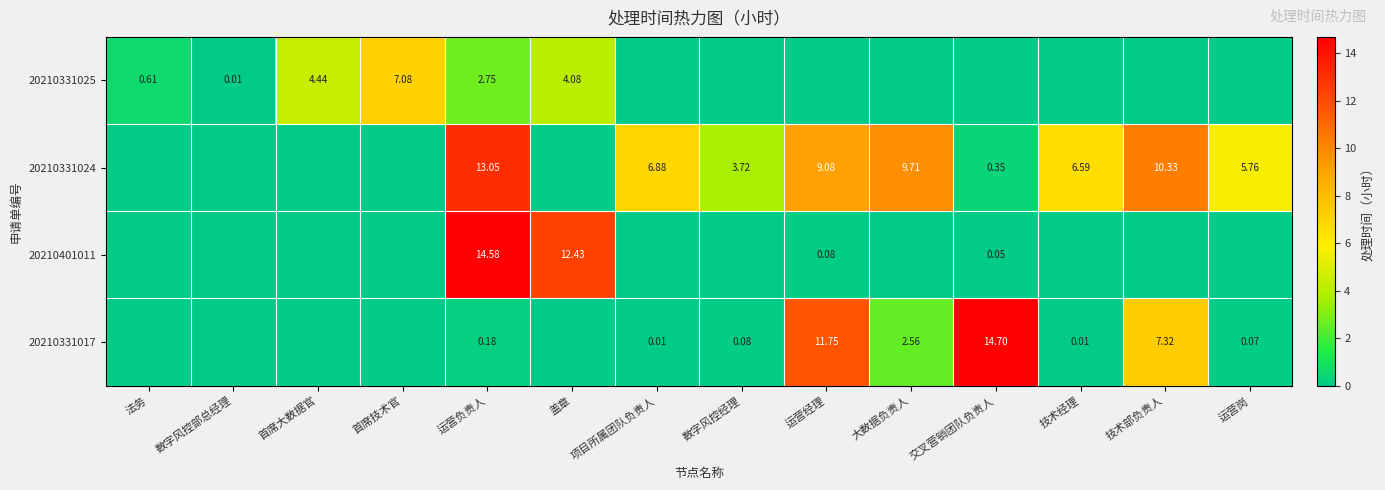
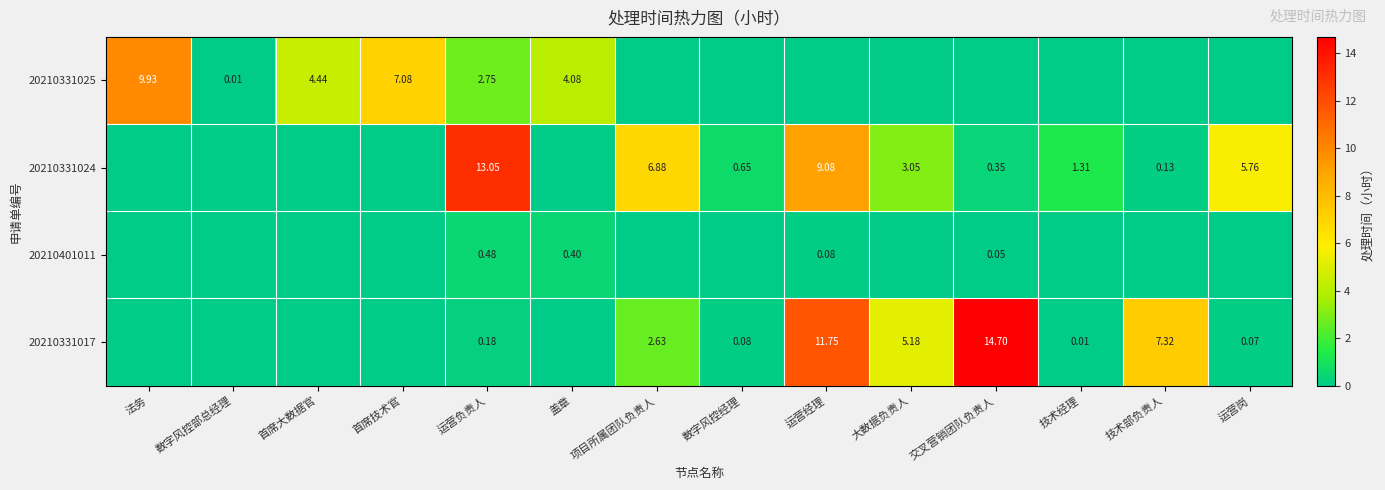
20210331025, 法务: 0.61 -> 9.93
20210331024, 数字风控经理: 3.72 -> 0.65
20210331024, 大数据负责人: 9.71 -> 3.05
20210331024, 技术经理: 6.59 -> 1.31
20210331024, 技术部负责人: 10.33 -> 0.13
20210401011, 运营负责人: 14.58 -> 0.48
20210401011, 盖章: 12.43 -> 0.40
20210331017, 项目所属团队负责人: 0.01 -> 2.63
20210331017, 大数据负责人: 2.56 -> 5.18
